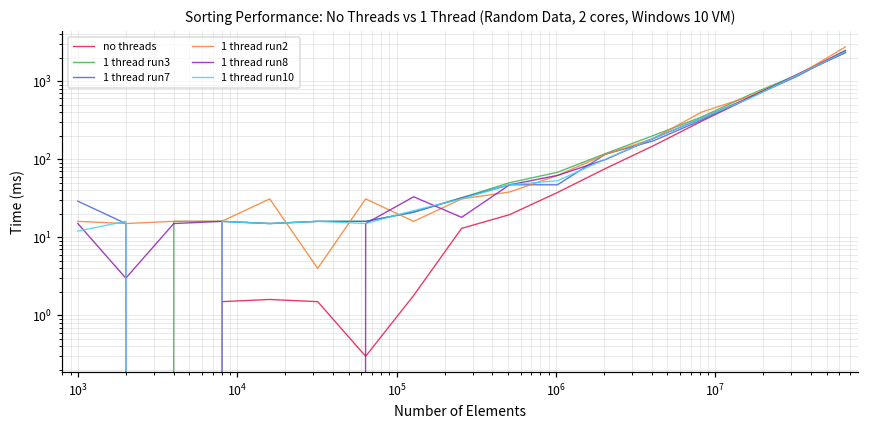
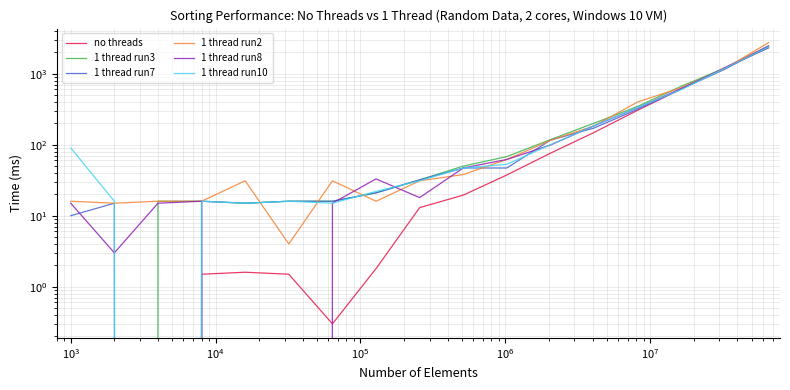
1 thread run7, 10^3: 29 -> 10
1 thread run10, 10^3: 12 -> 90
